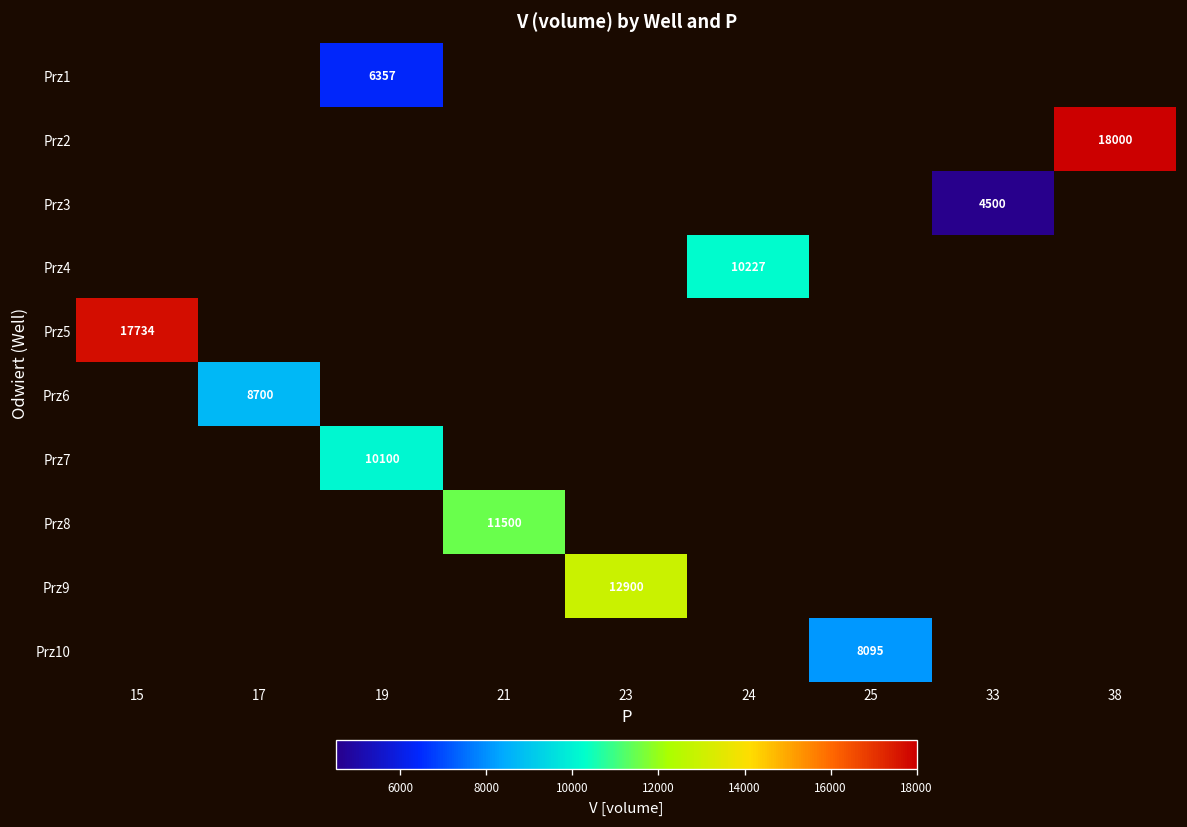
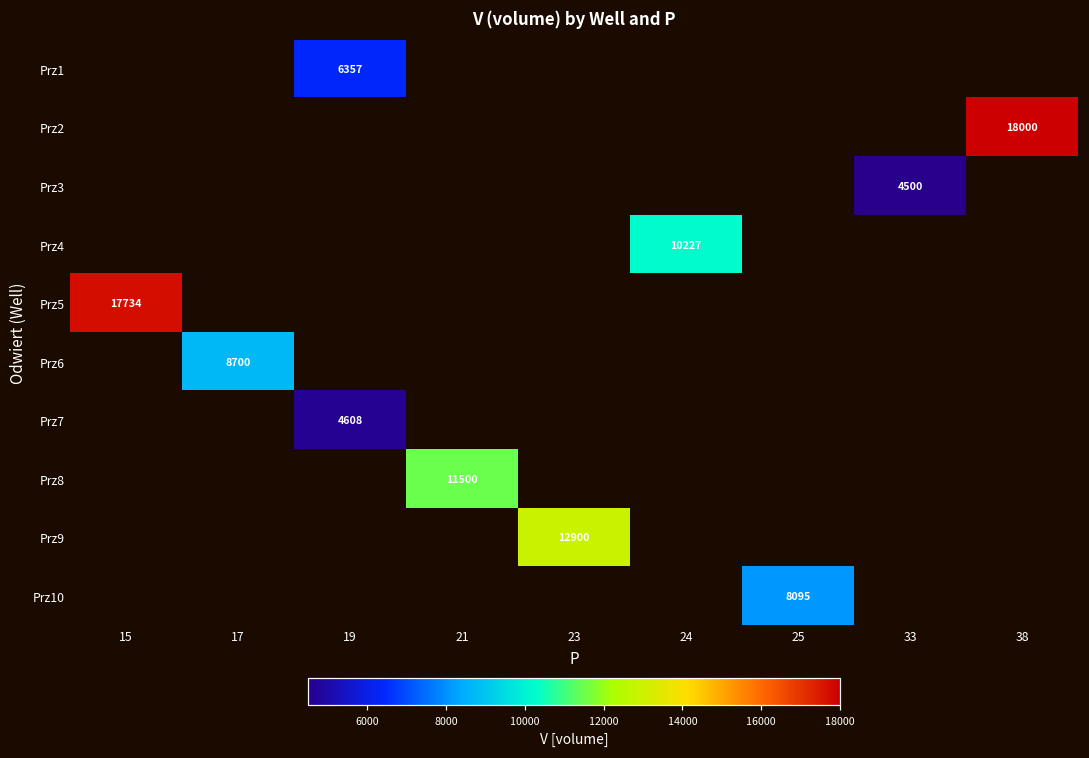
Prz7, 19: 10100 -> 4608
